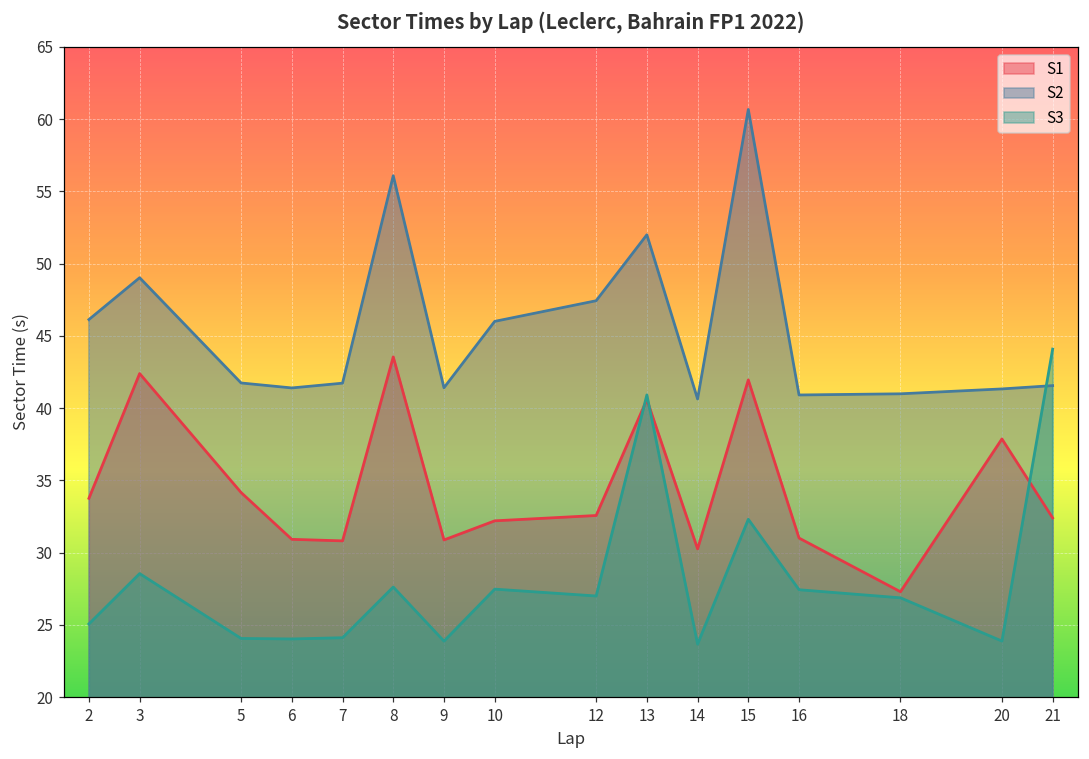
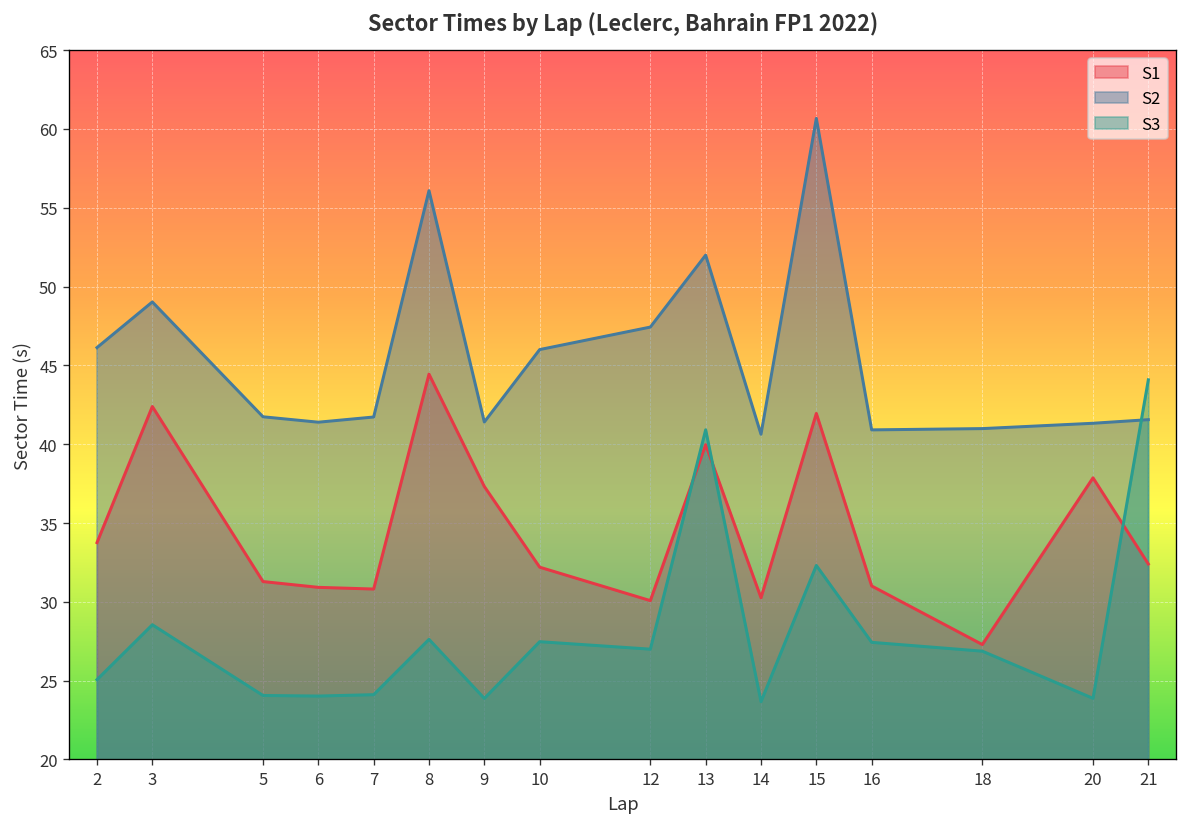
S1, 5: 34.2 -> 31.3
S1, 8: 43.5 -> 44.4
S1, 9: 30.9 -> 37.3
S1, 12: 32.6 -> 30.1
S1, 13: 40.6 -> 40.0
